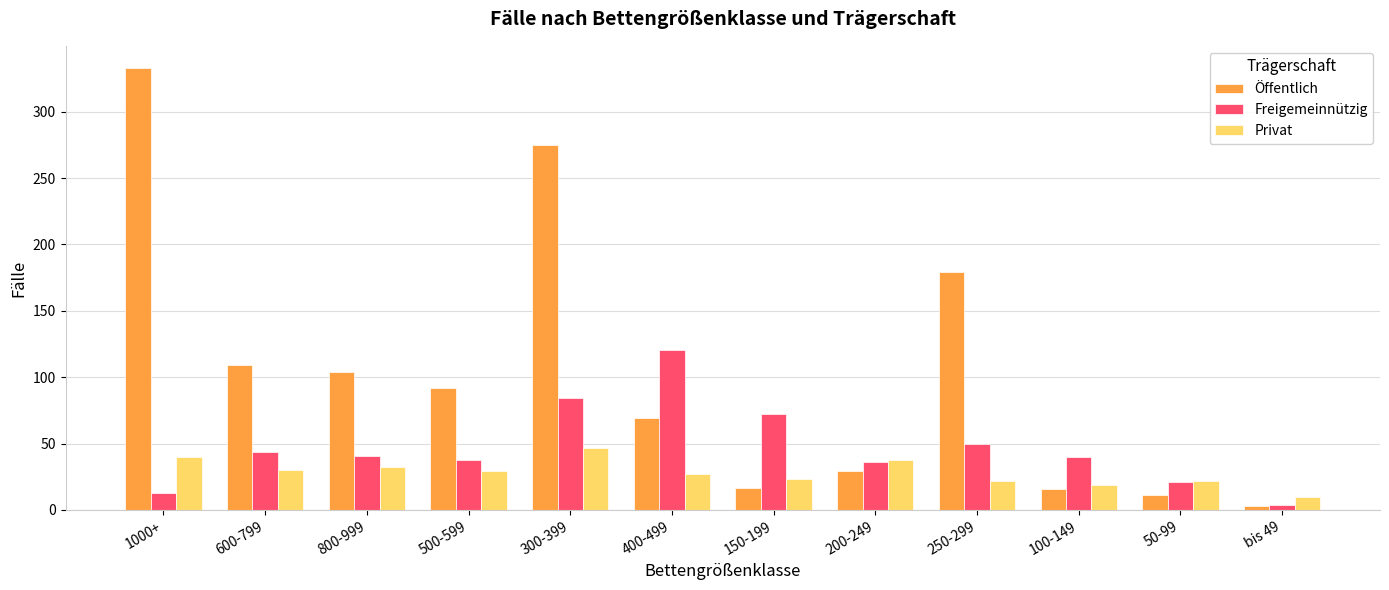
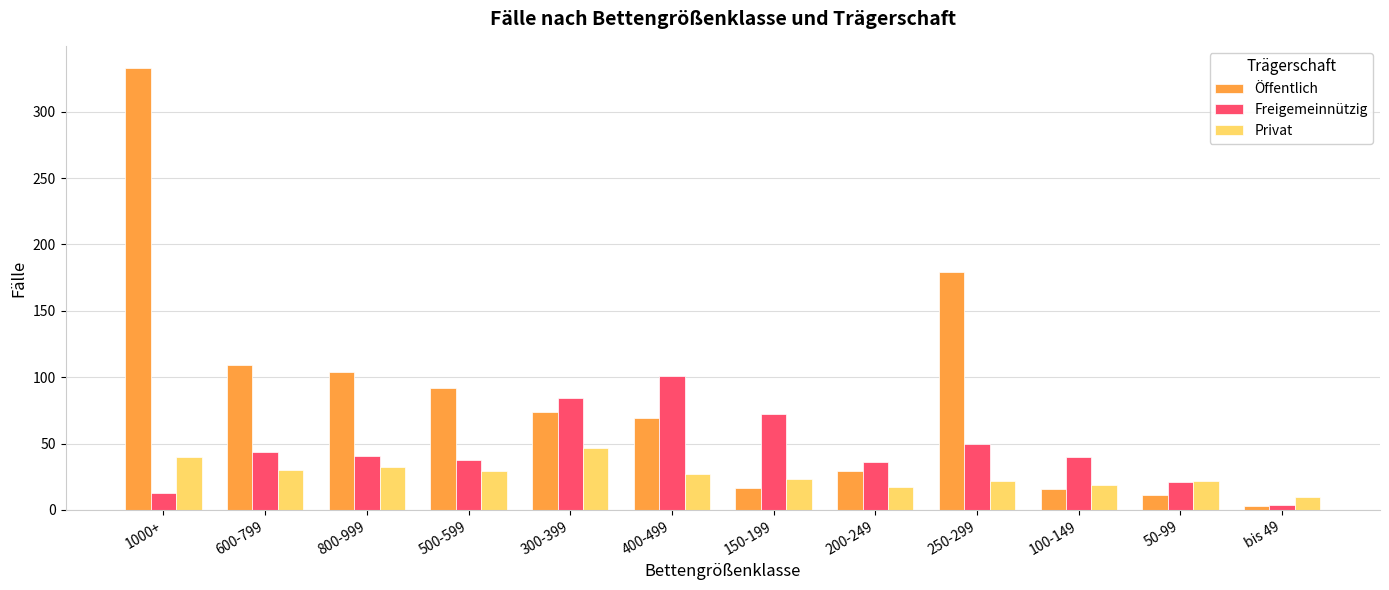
Öffentlich, 300-399: 275 -> 74
Freigemeinnützig, 400-499: 120 -> 101
Privat, 200-249: 38 -> 17
